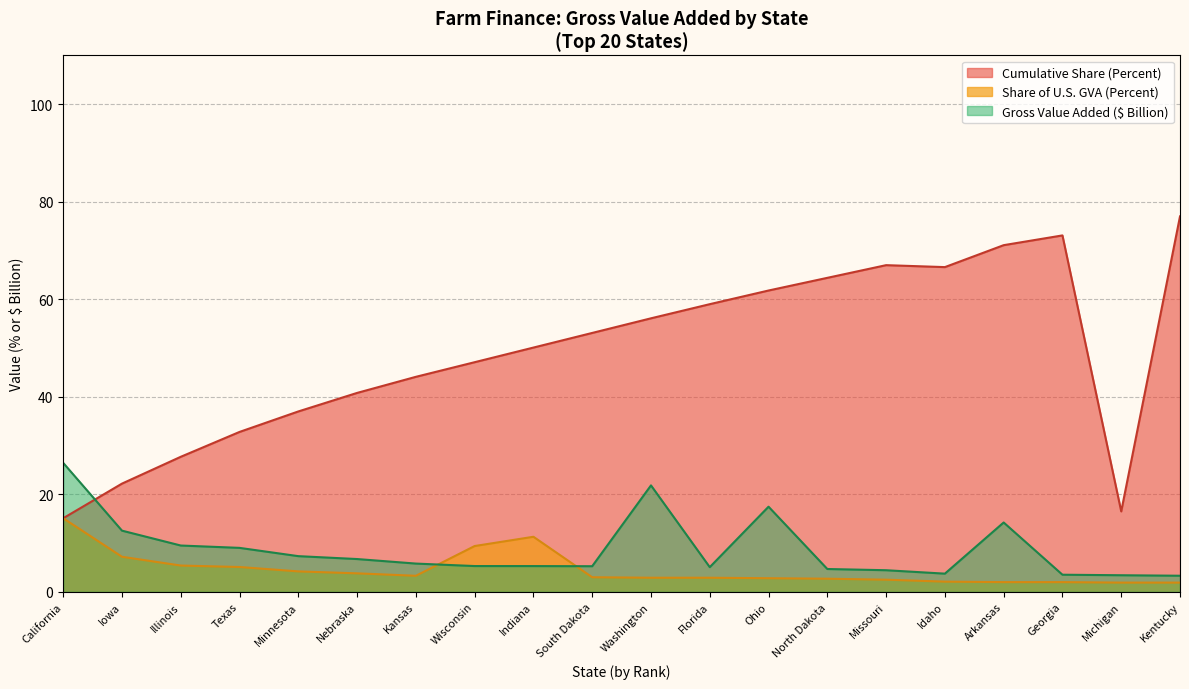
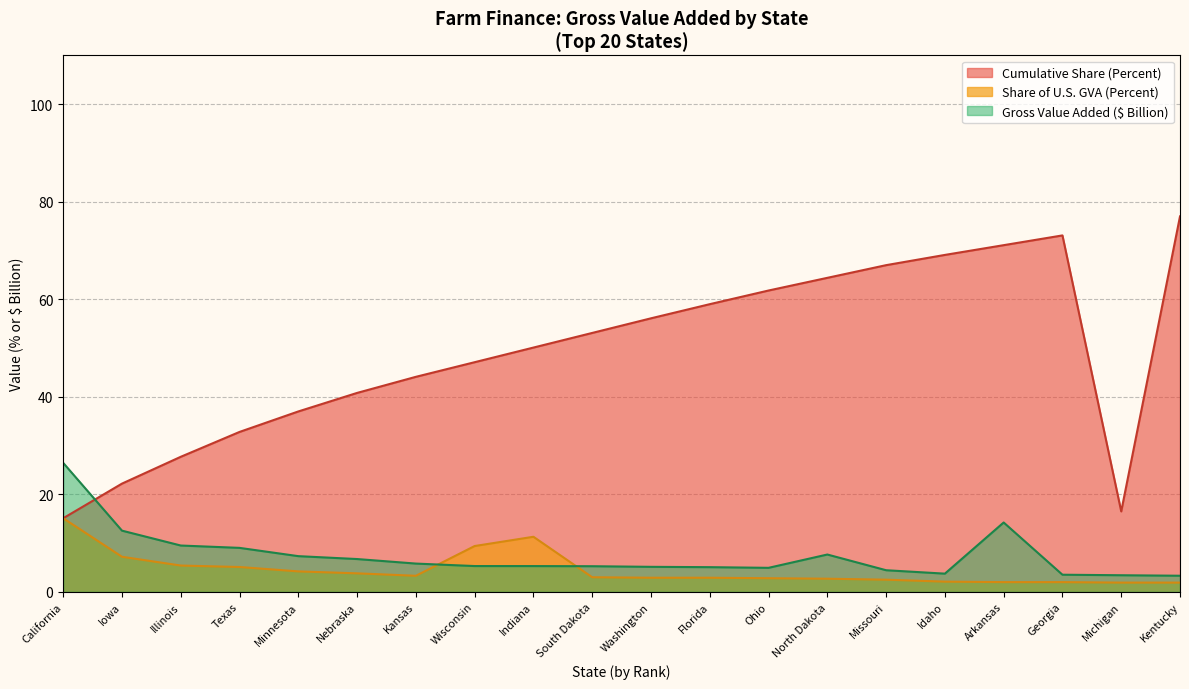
Gross Value Added ($ Billion), Washington: 22 -> 5
Gross Value Added ($ Billion), Ohio: 17 -> 5
Gross Value Added ($ Billion), North Dakota: 5 -> 8
Cumulative Share (Percent), Idaho: 67 -> 69
